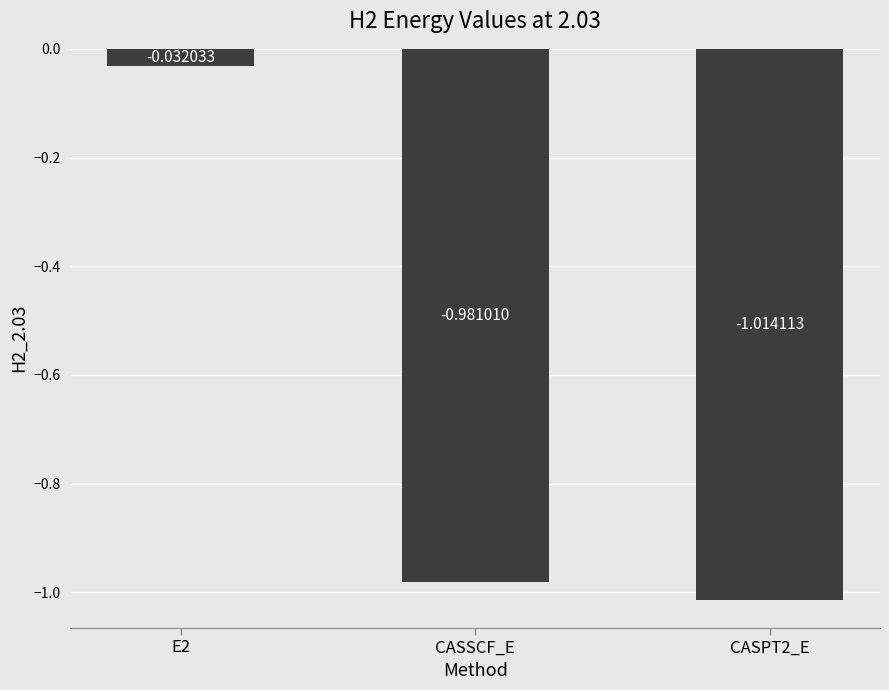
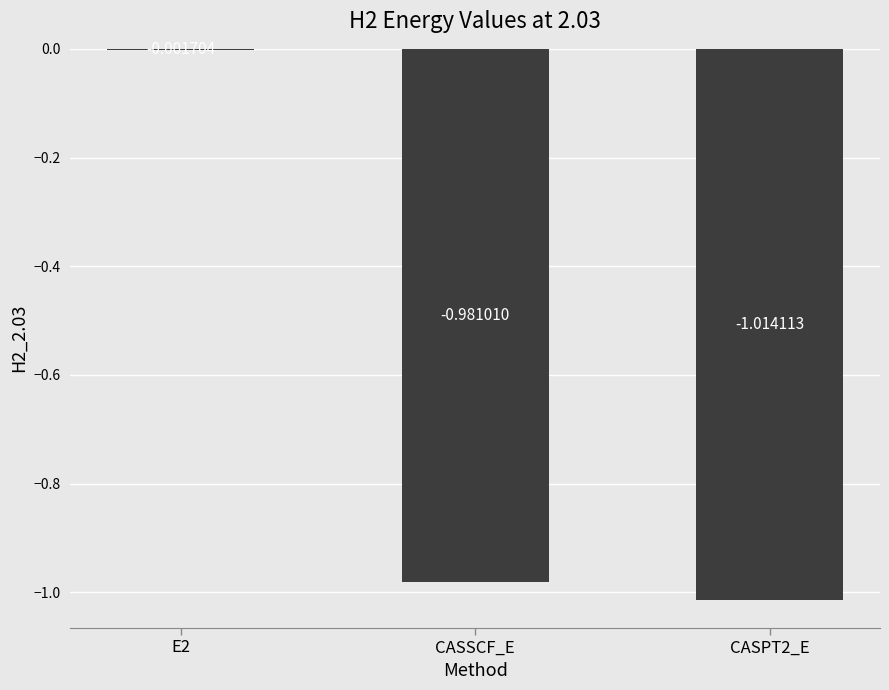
E2: -0.03 -> 0.00
